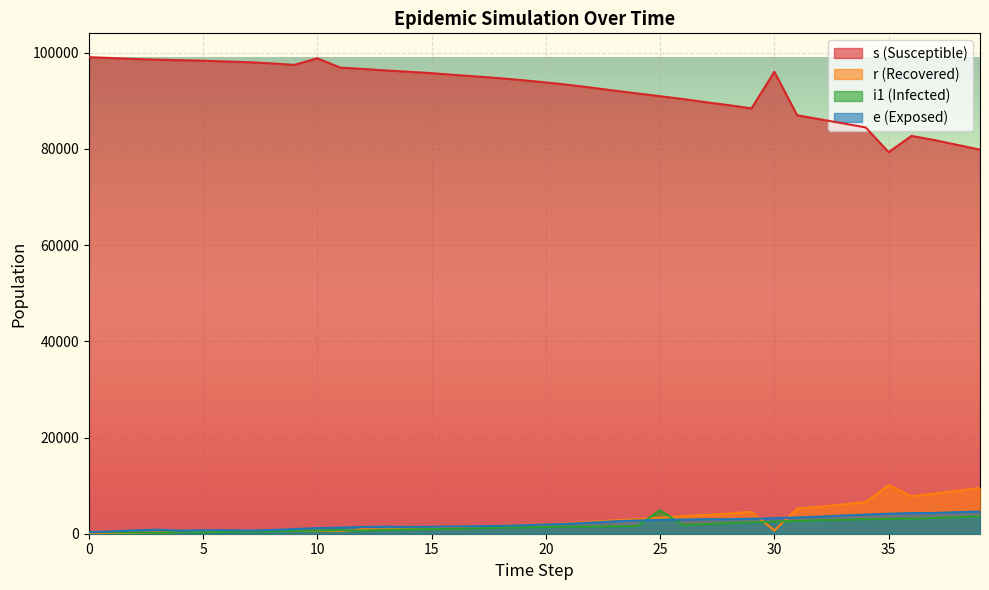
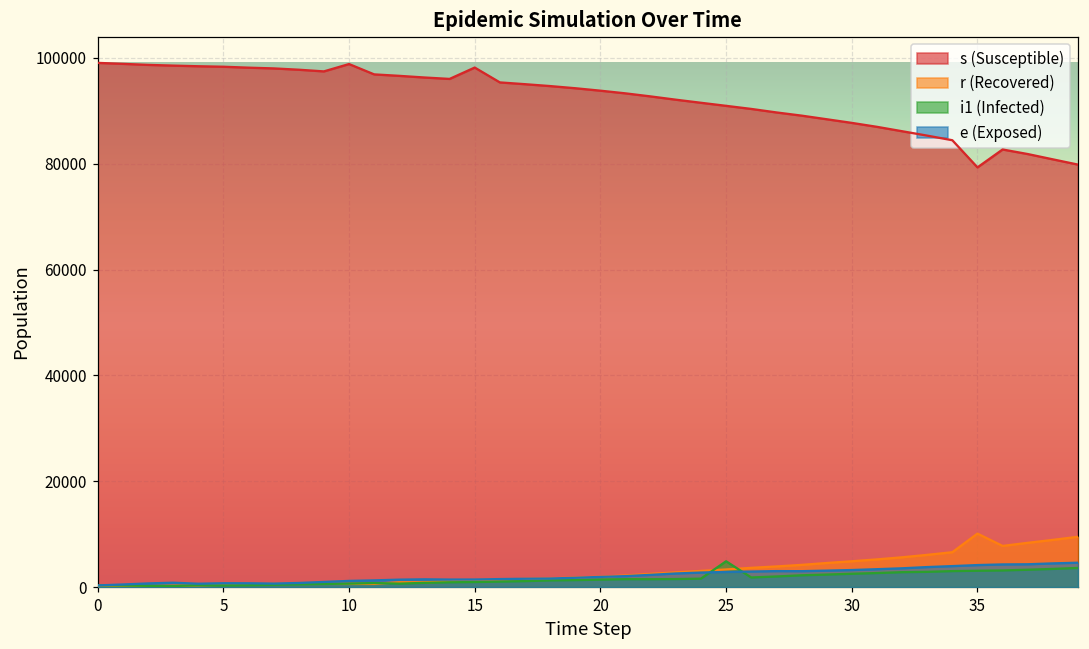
s (Susceptible), 15: 96000 -> 98000
s (Susceptible), 30: 96000 -> 88000
r (Recovered), 30: 1000 -> 5000
